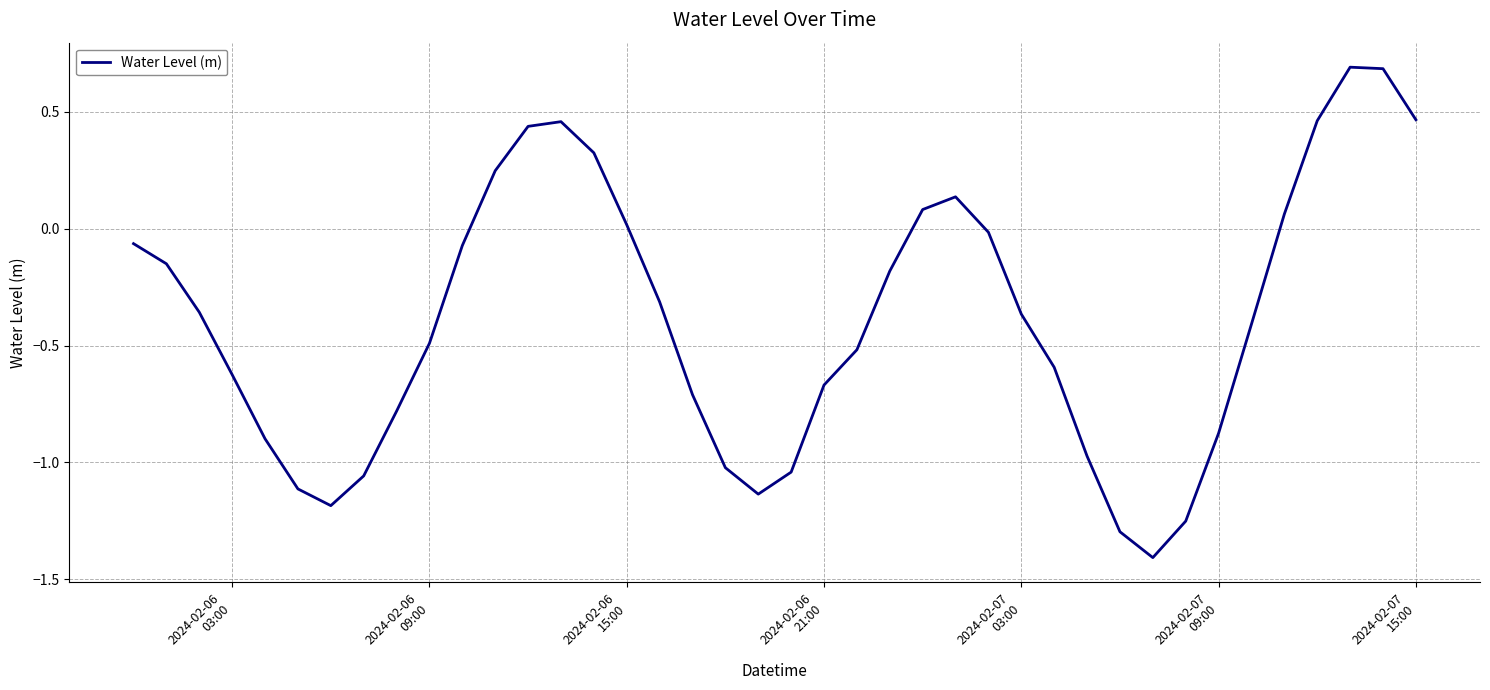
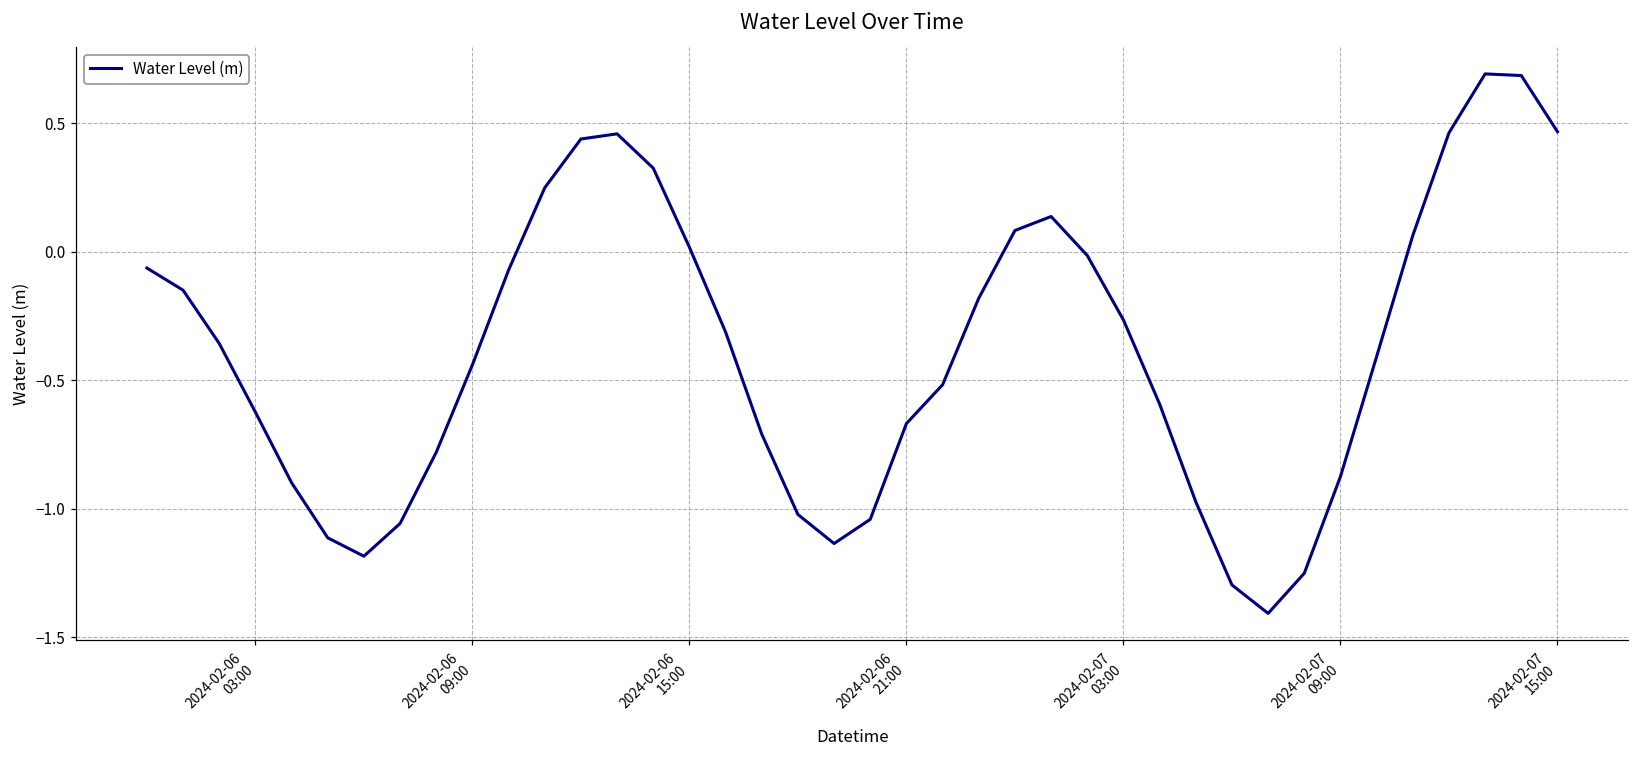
2024-02-06 09:00: -0.49 -> -0.44
2024-02-07 03:00: -0.37 -> -0.27
